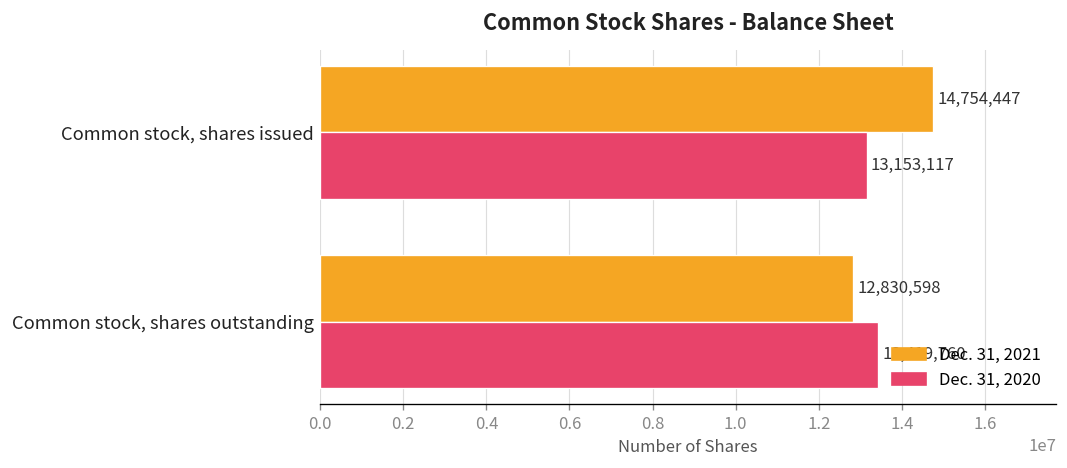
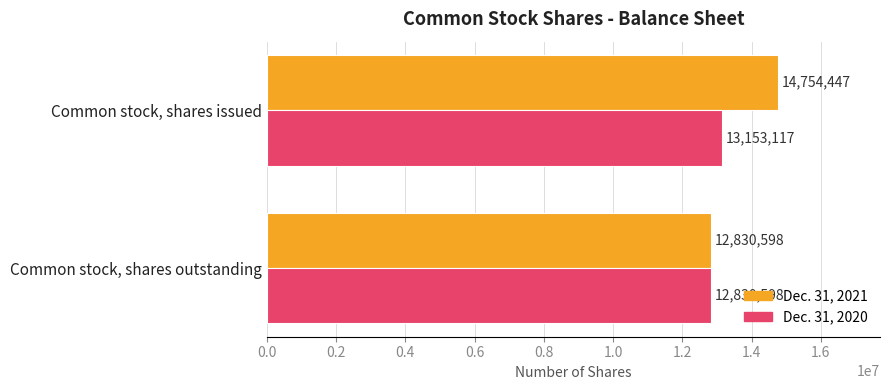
Dec. 31, 2020, Common stock, shares outstanding: 13,419,760 -> 12,830,598
